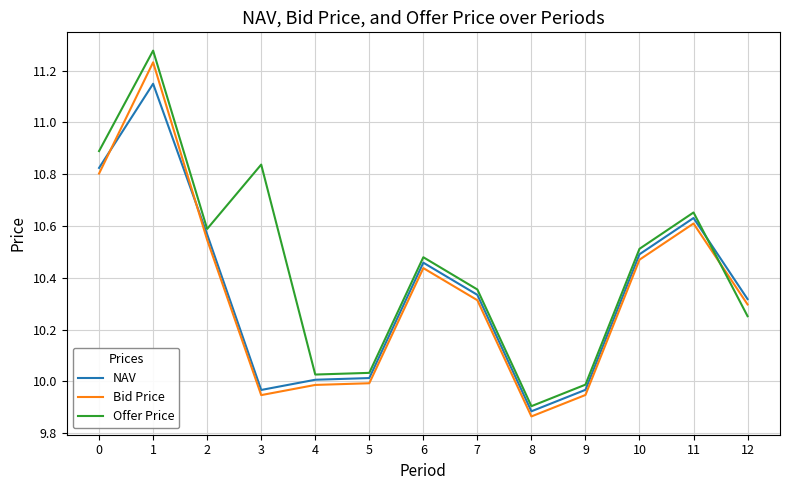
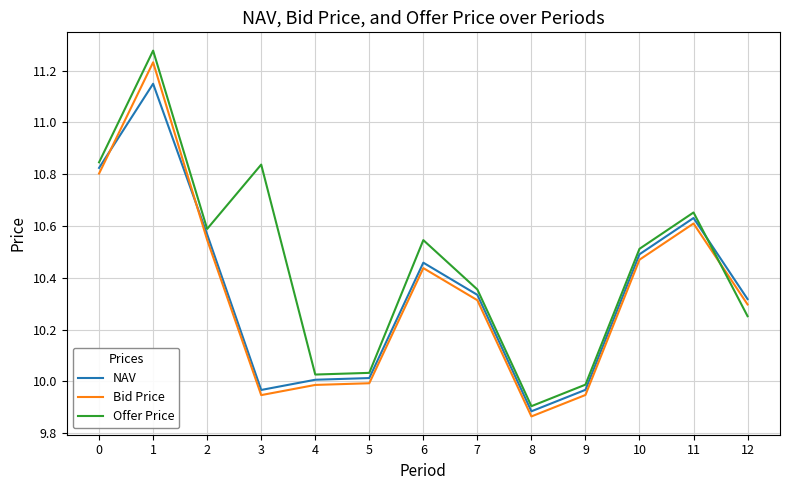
Offer Price, 0: 10.89 -> 10.85
Offer Price, 6: 10.48 -> 10.55
